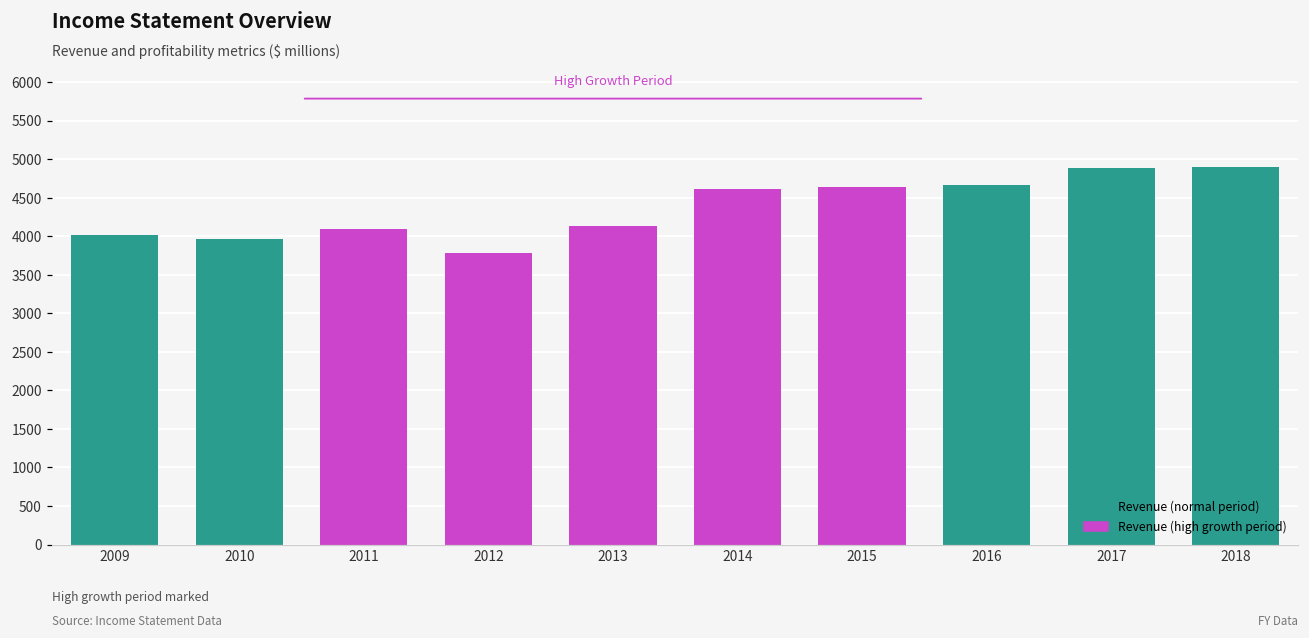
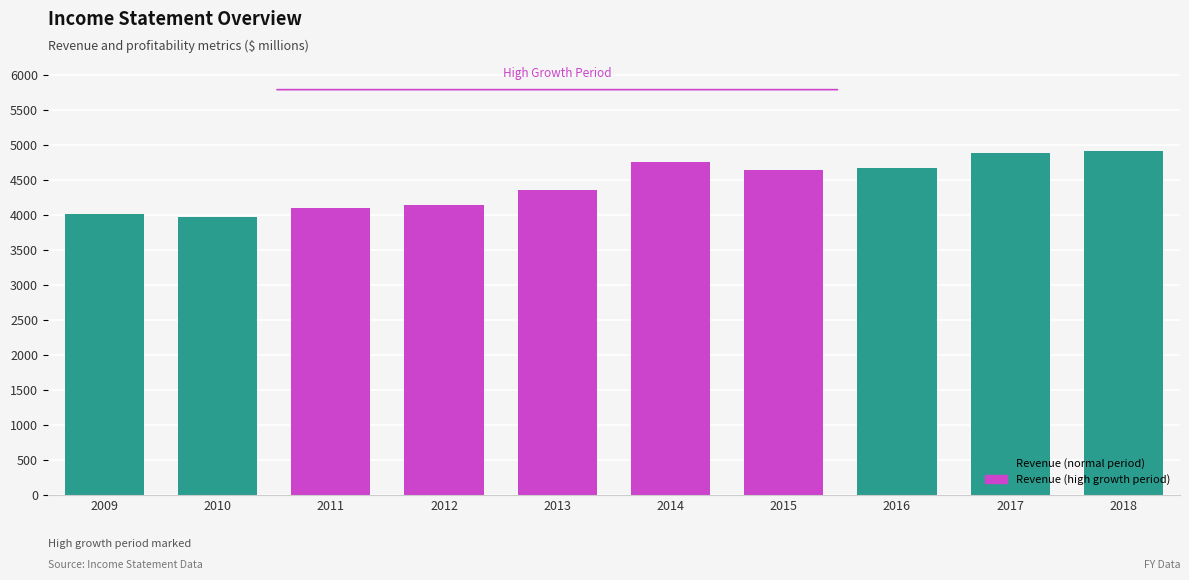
2012: 3800 -> 4100
2013: 4100 -> 4400
2014: 4600 -> 4800
